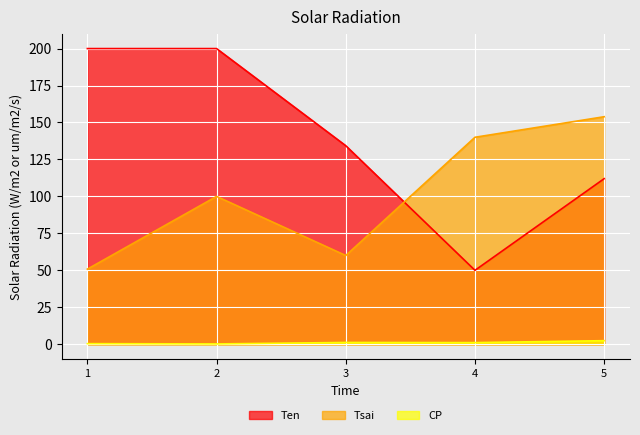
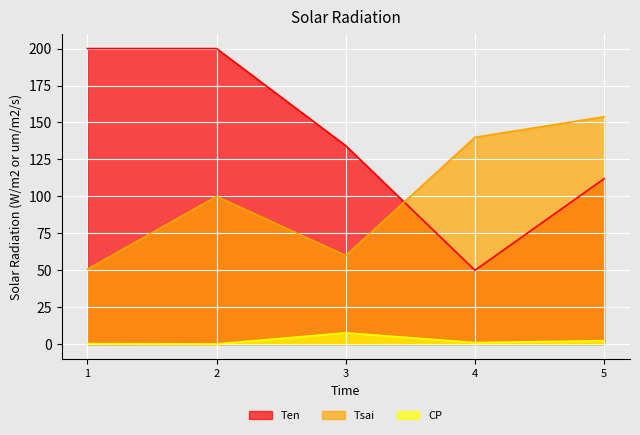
CP, 3: 1 -> 8
